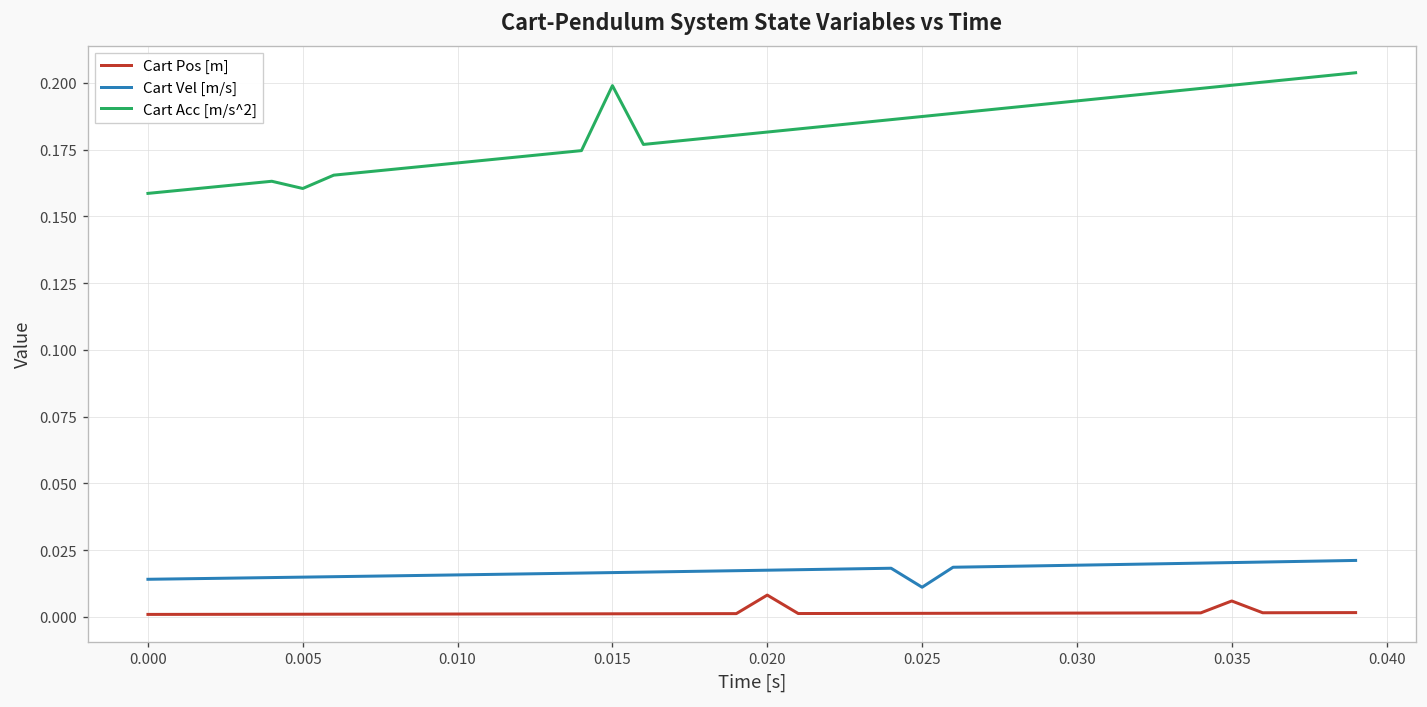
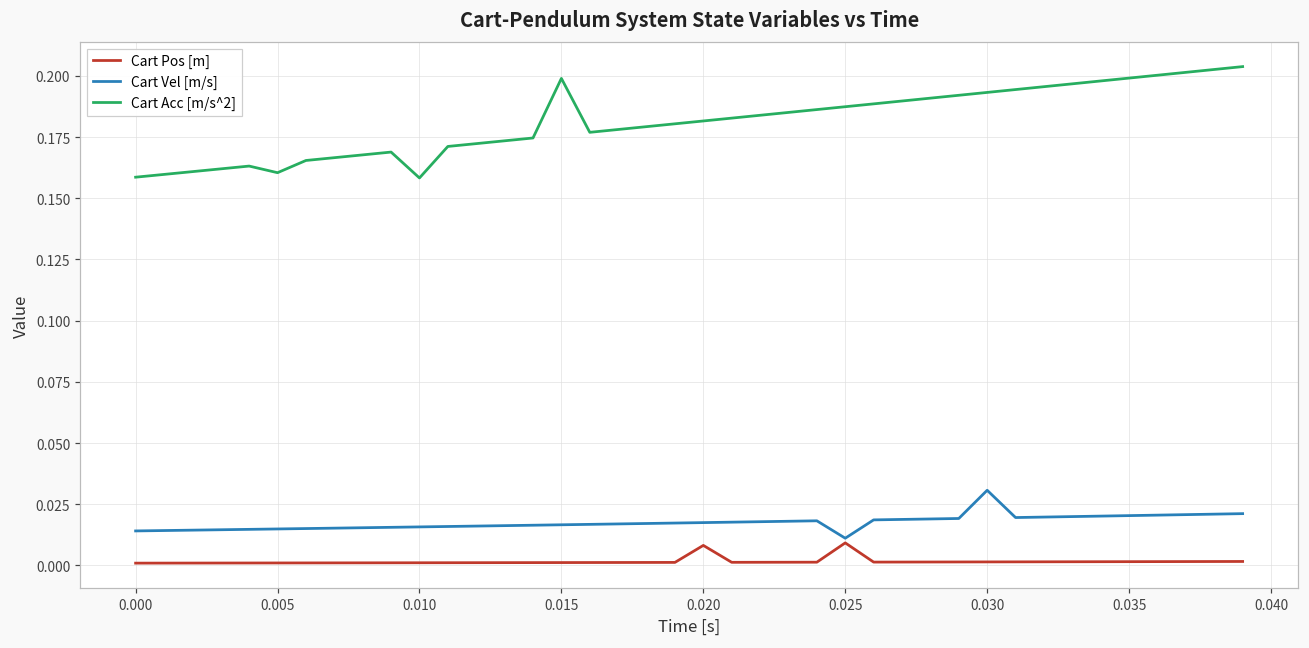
Cart Acc [m/s^2], 0.010: 0.170 -> 0.158
Cart Pos [m], 0.025: 0.001 -> 0.009
Cart Vel [m/s], 0.030: 0.019 -> 0.031
Cart Pos [m], 0.035: 0.006 -> 0.002
